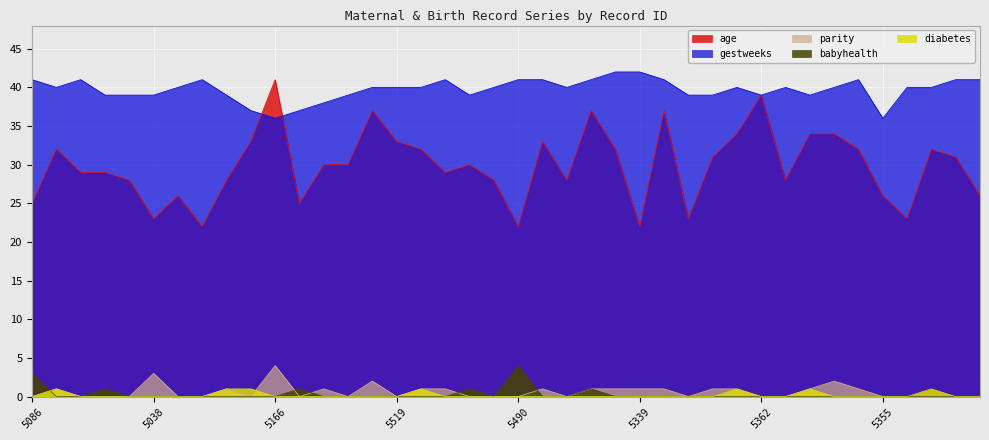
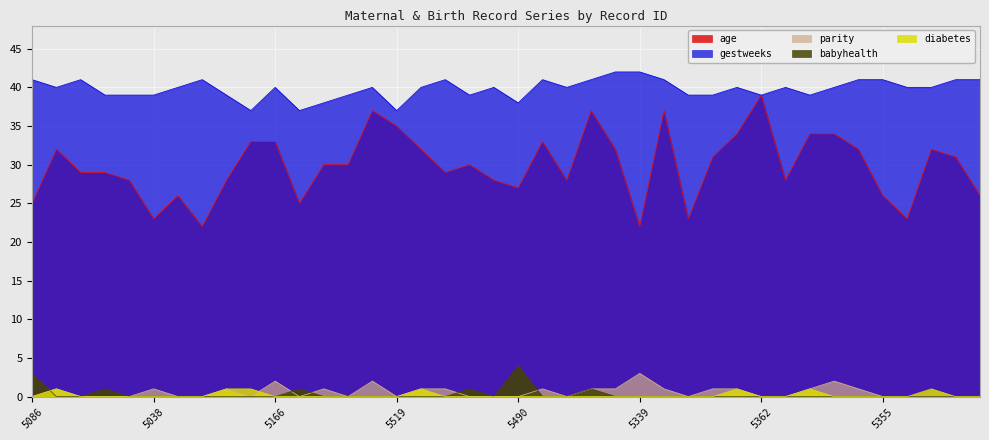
parity, 5038: 3 -> 1
age, 5166: 41 -> 33
gestweeks, 5166: 36 -> 40
parity, 5166: 4 -> 2
age, 5519: 33 -> 35
gestweeks, 5519: 40 -> 37
age, 5490: 22 -> 27
gestweeks, 5490: 41 -> 38
parity, 5339: 1 -> 3
gestweeks, 5355: 36 -> 41
